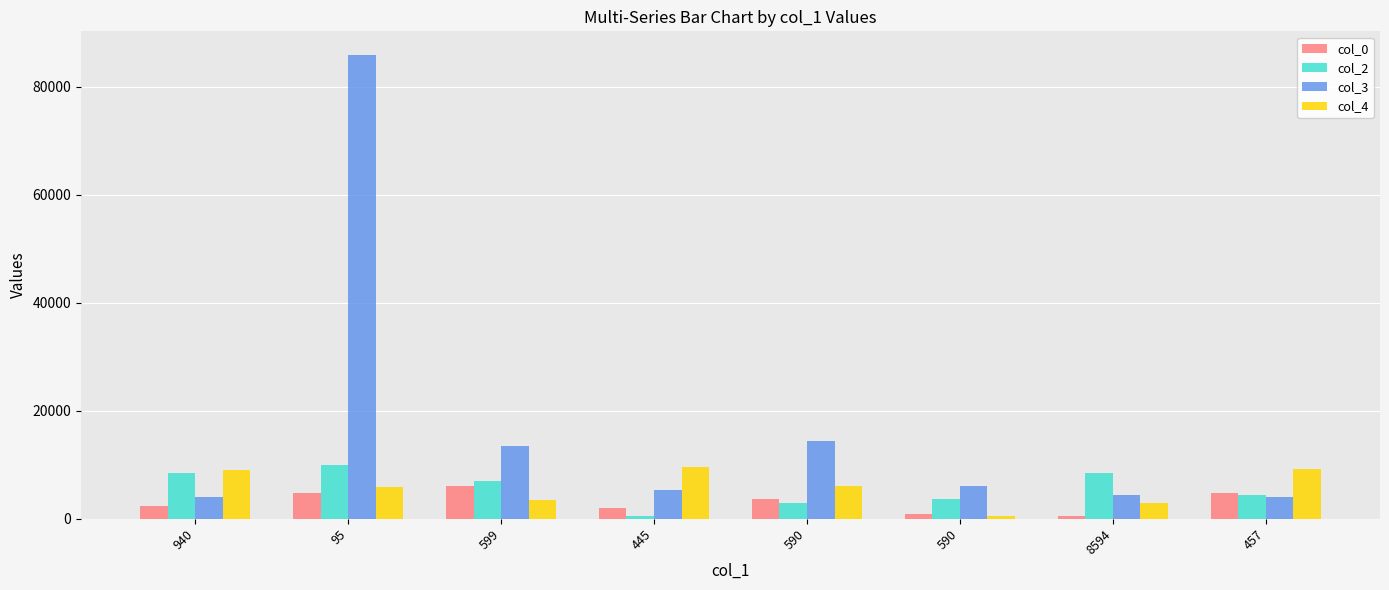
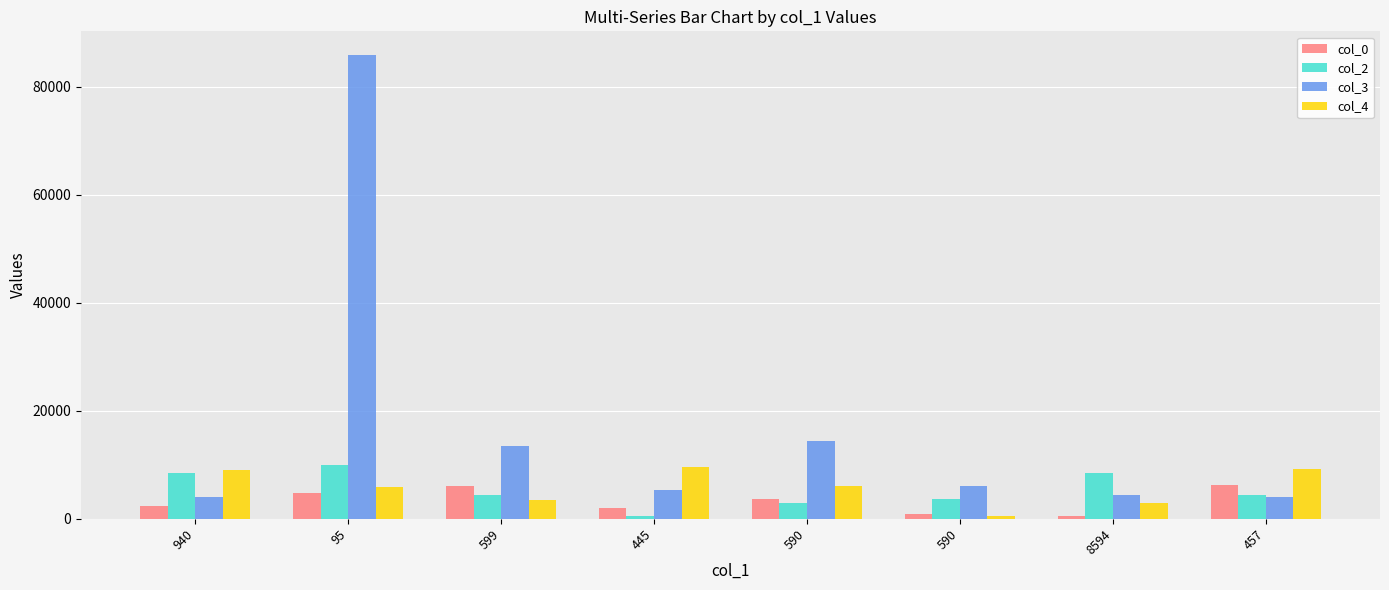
col_2, 599: 7000 -> 4000
col_0, 457: 5000 -> 6000
